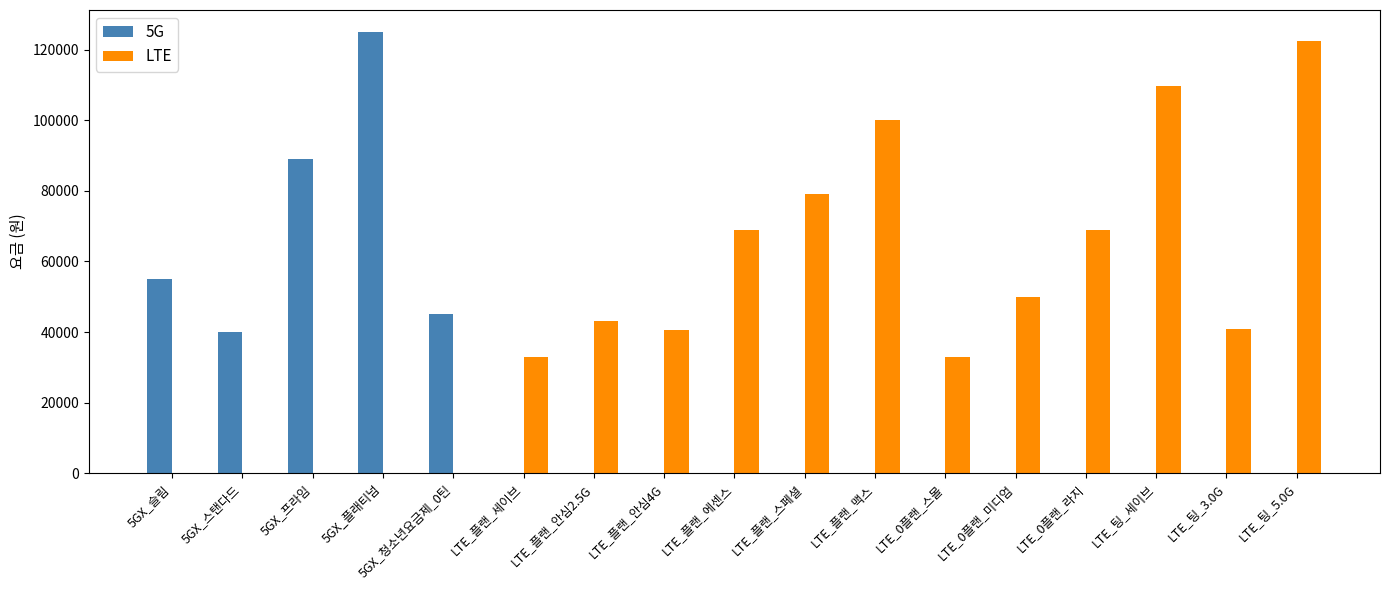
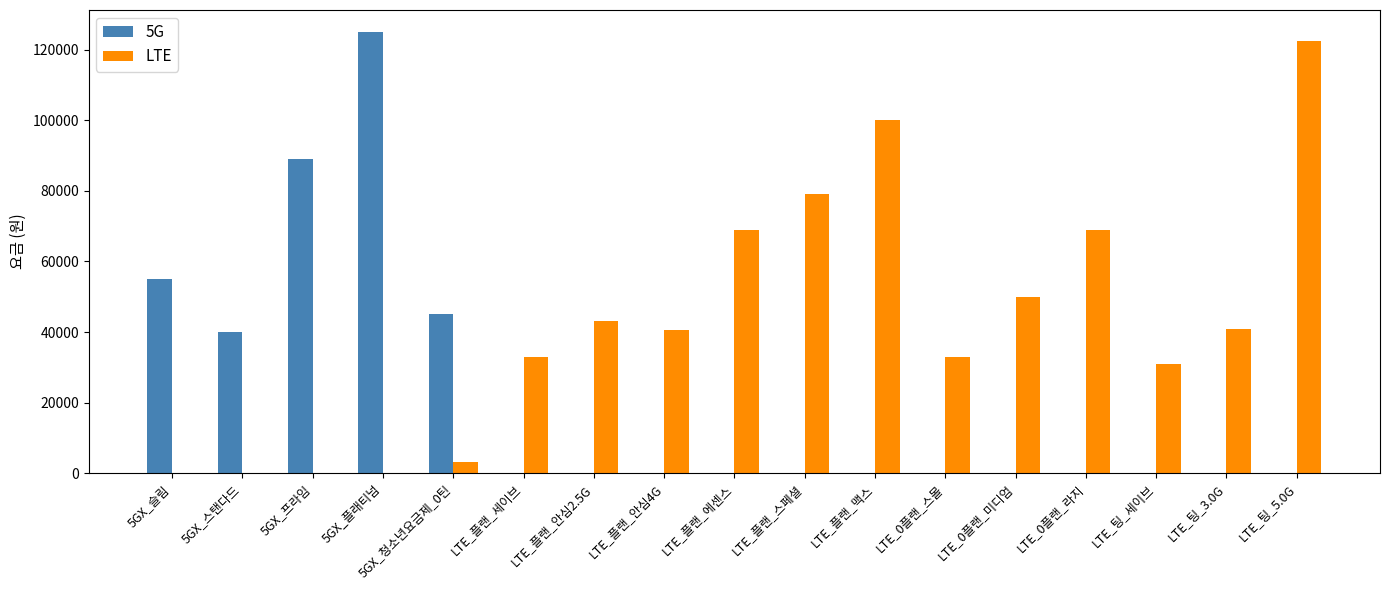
LTE, 5GX_청소년요금제_0틴: 0 -> 3000
LTE, LTE_팅_세이브: 110000 -> 31000
